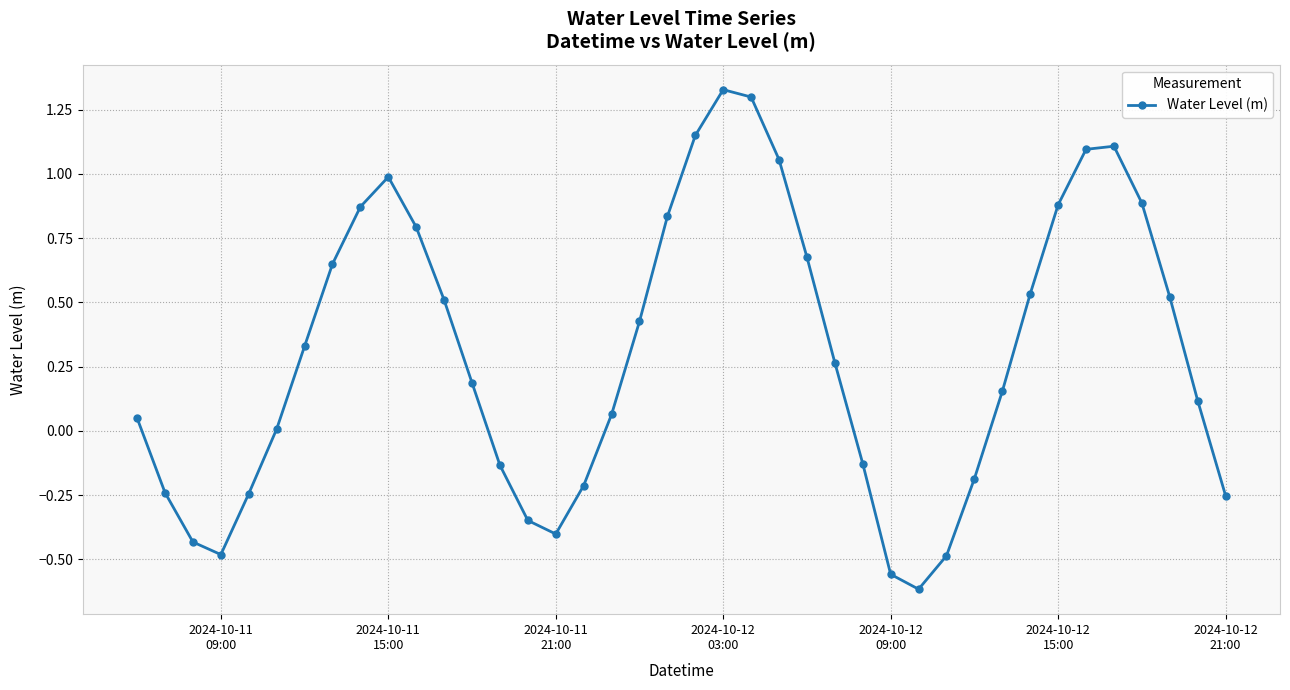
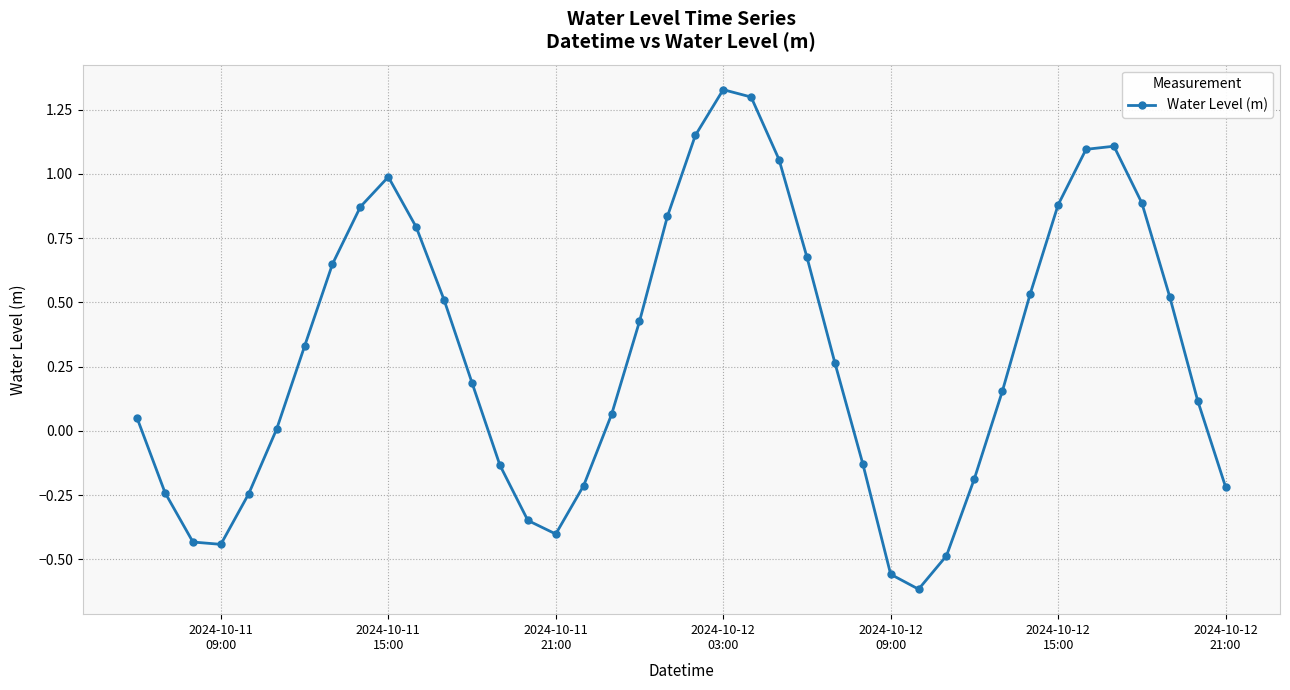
2024-10-11 09:00: -0.48 -> -0.44
2024-10-12 21:00: -0.25 -> -0.22
